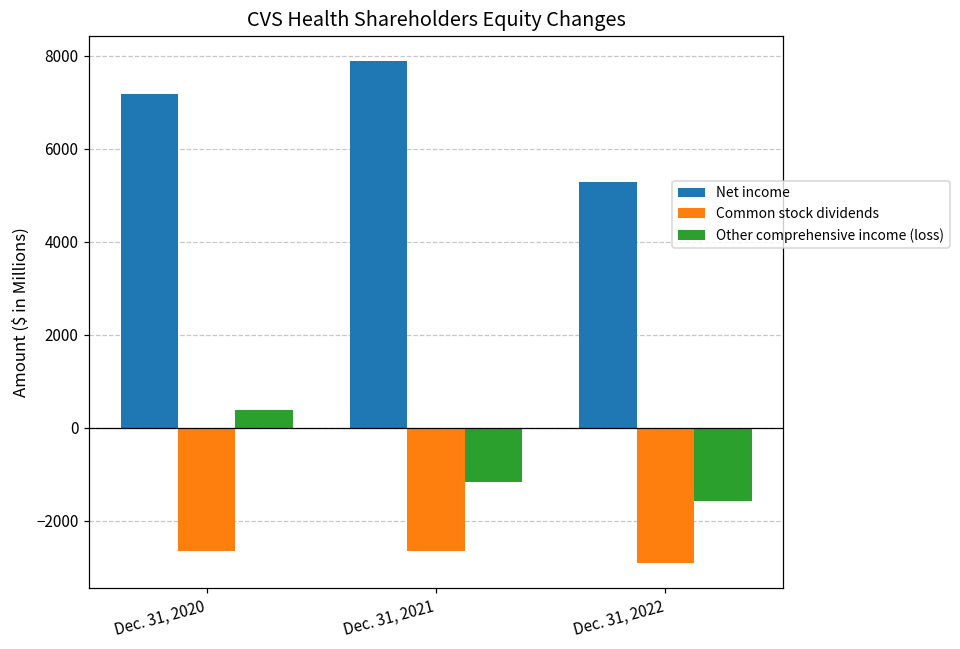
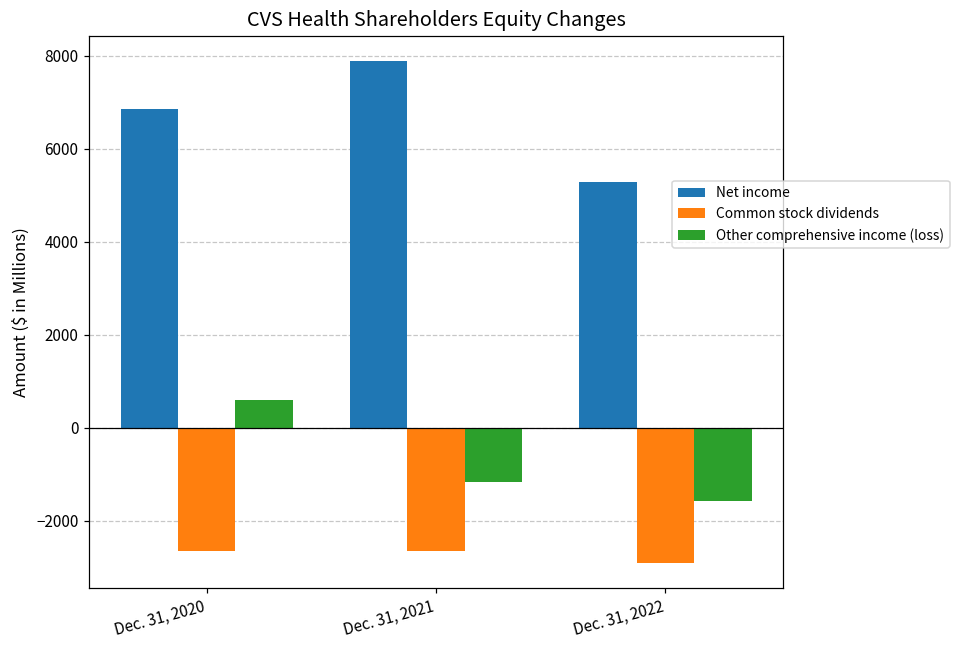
Net income, Dec. 31, 2020: 7200 -> 6900
Other comprehensive income (loss), Dec. 31, 2020: 400 -> 600
